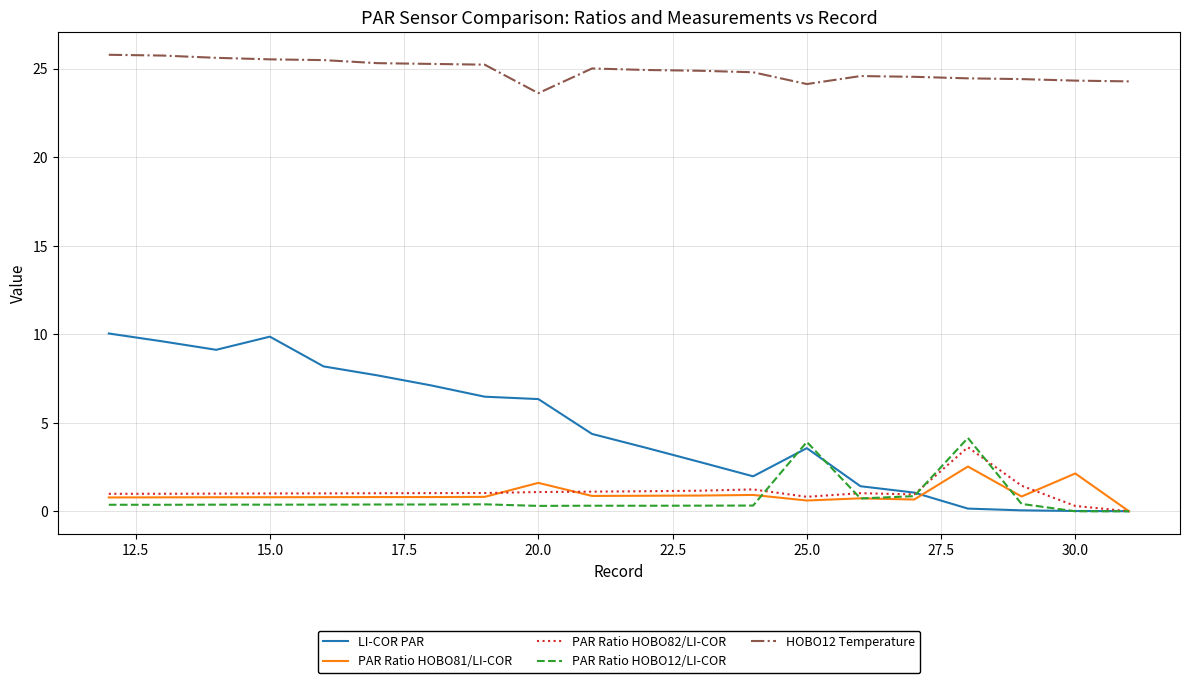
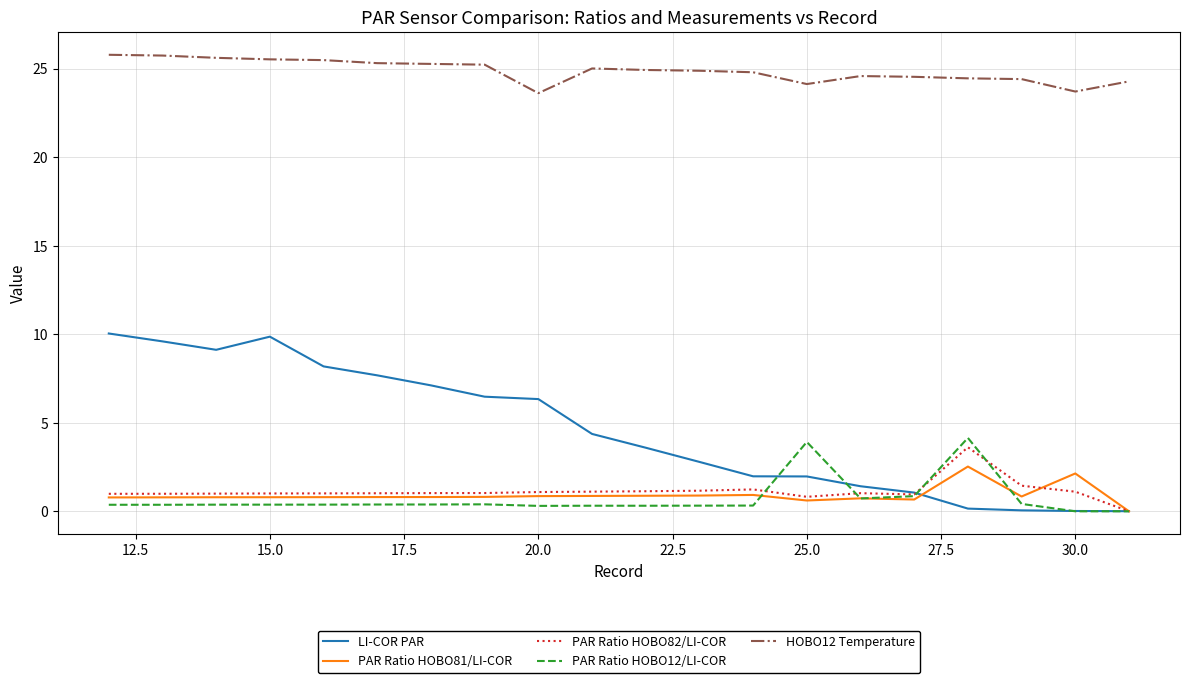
PAR Ratio HOBO81/LI-COR, 20.0: 1.6 -> 0.9
LI-COR PAR, 25.0: 3.6 -> 2.0
PAR Ratio HOBO82/LI-COR, 30.0: 0.3 -> 1.1
HOBO12 Temperature, 30.0: 24.3 -> 23.7
